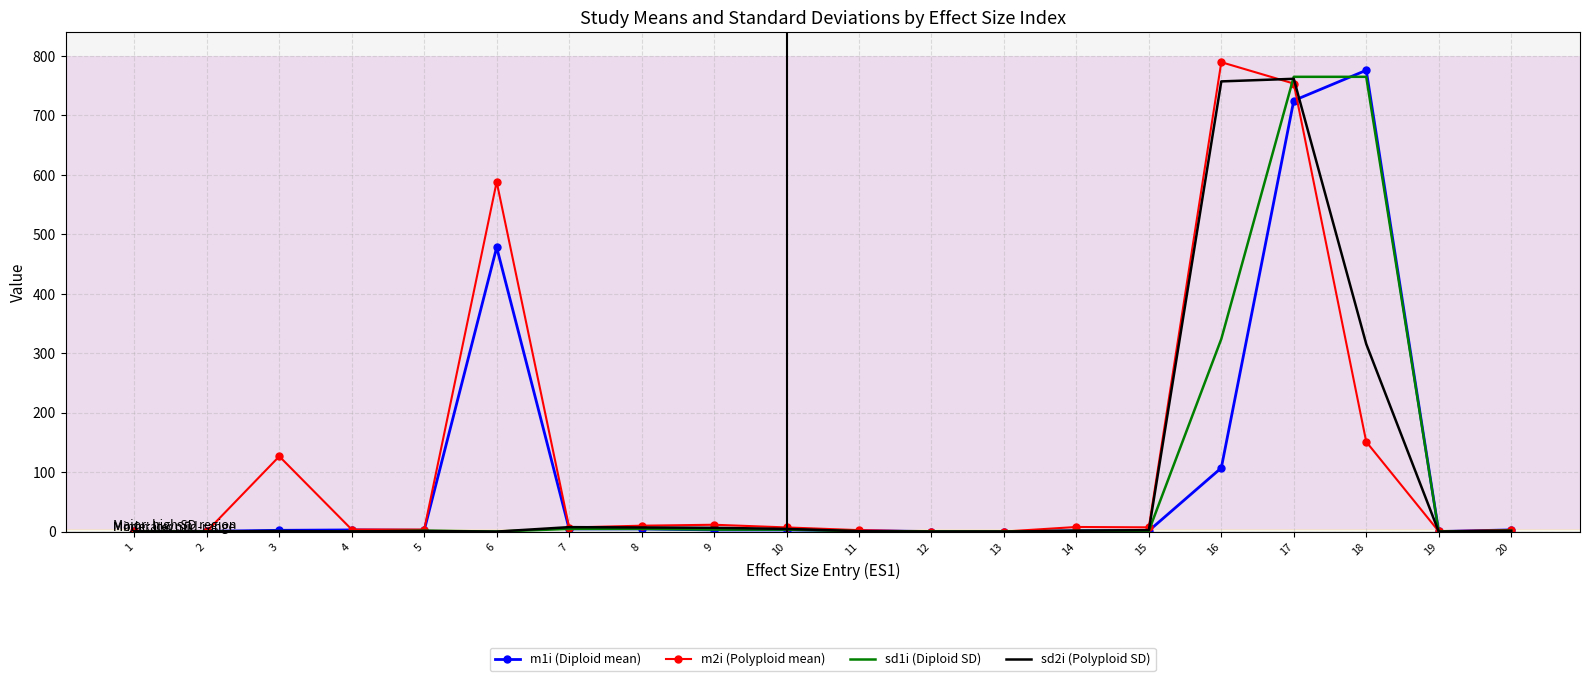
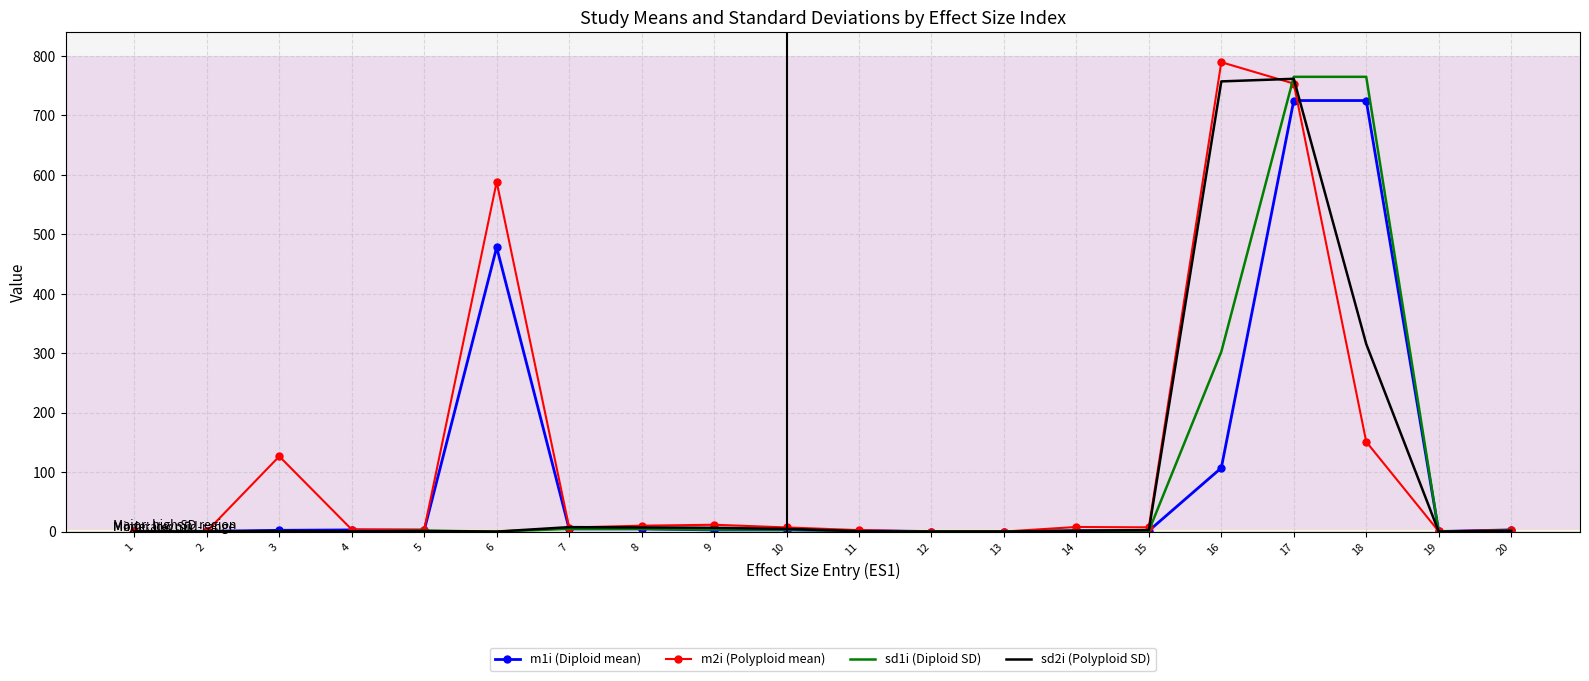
sd1i (Diploid SD), 16: 320 -> 300
m1i (Diploid mean), 18: 780 -> 720
